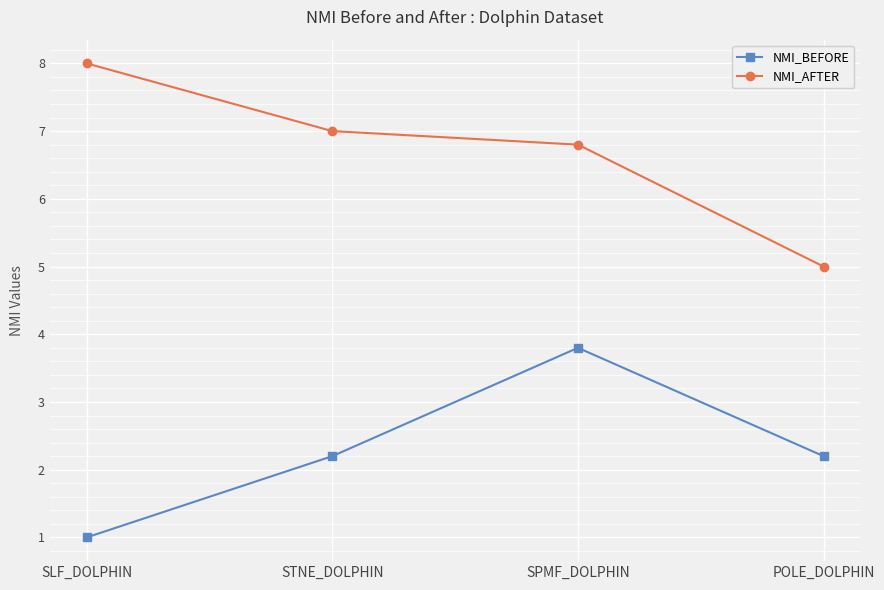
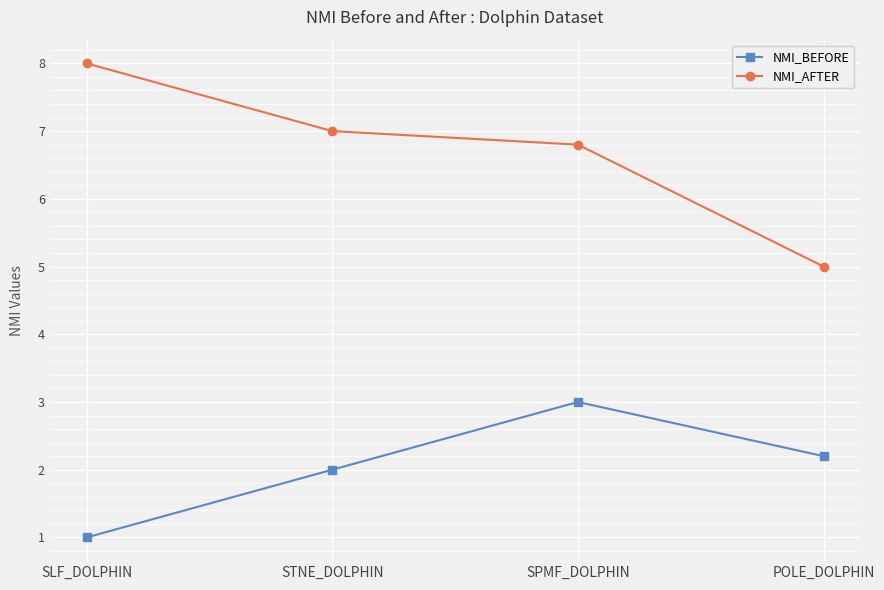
NMI_BEFORE, STNE_DOLPHIN: 2.2 -> 2.0
NMI_BEFORE, SPMF_DOLPHIN: 3.8 -> 3.0
